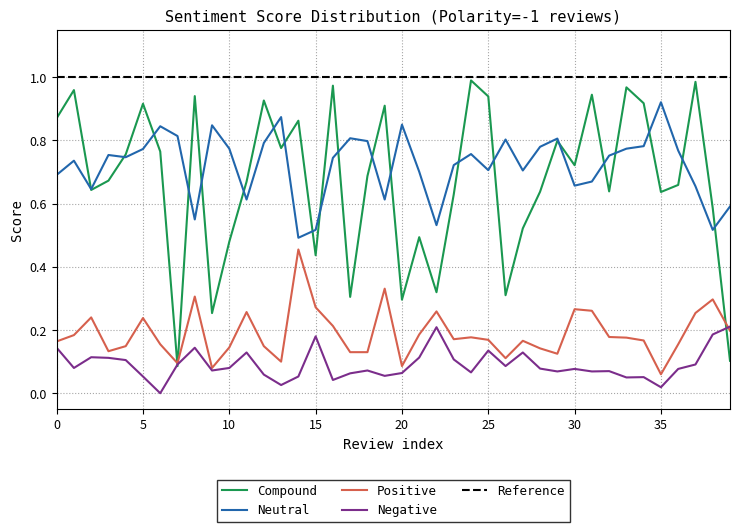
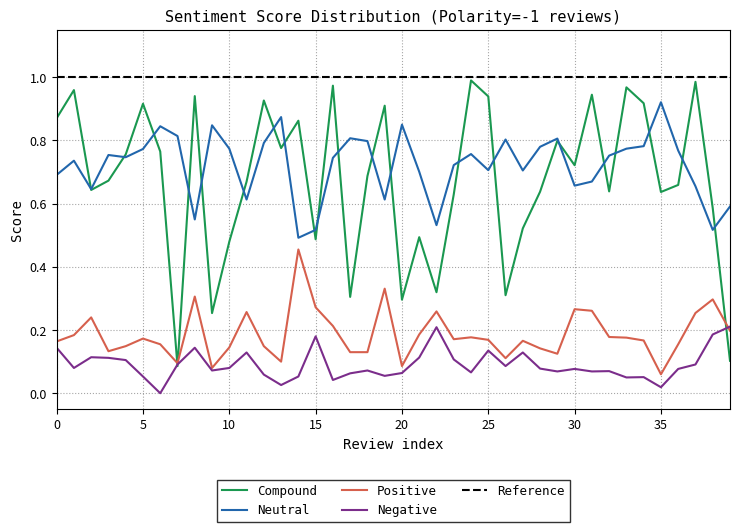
Positive, 5: 0.24 -> 0.17
Compound, 15: 0.44 -> 0.49
